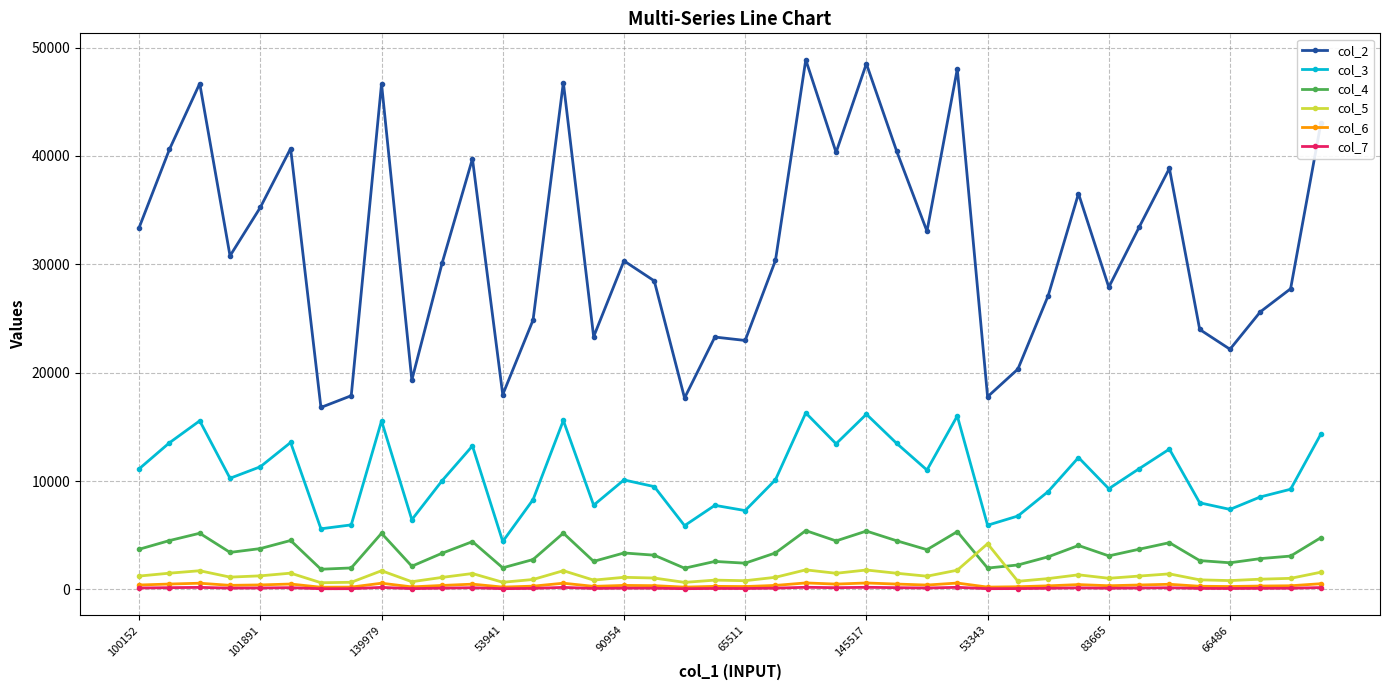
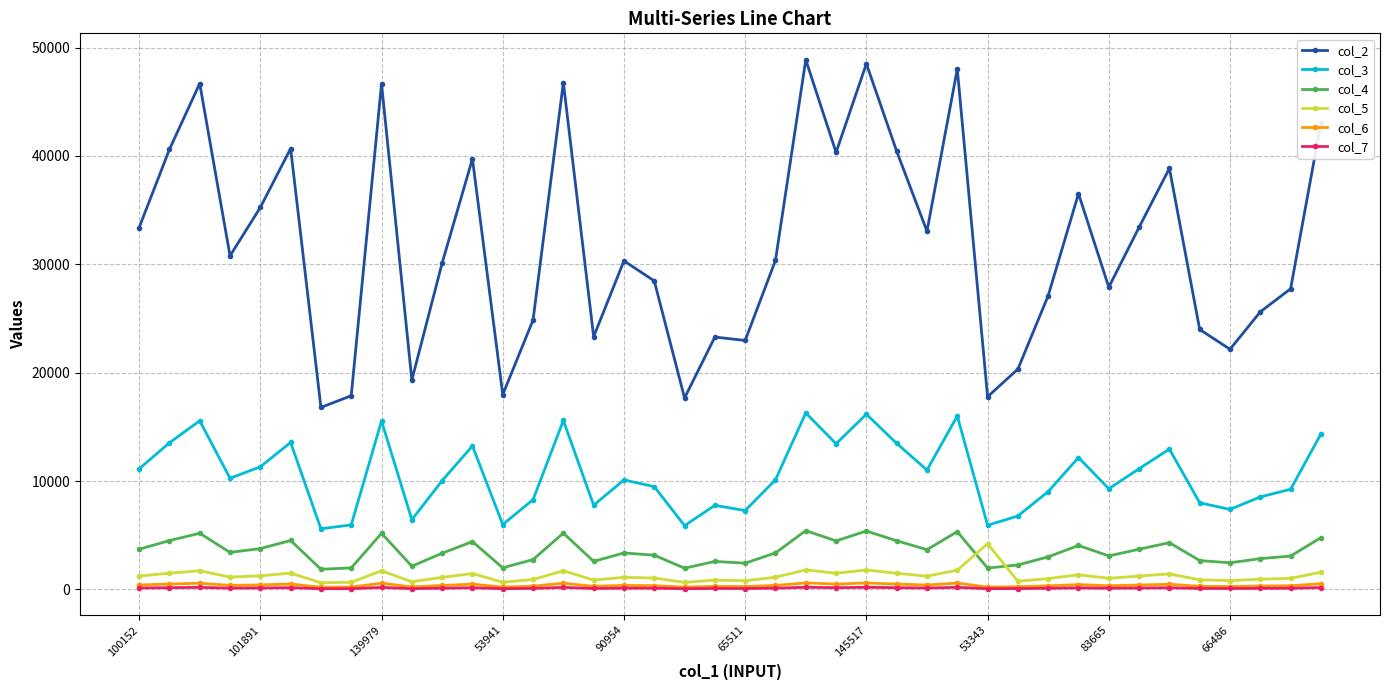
col_3, 53941: 4400 -> 6000
